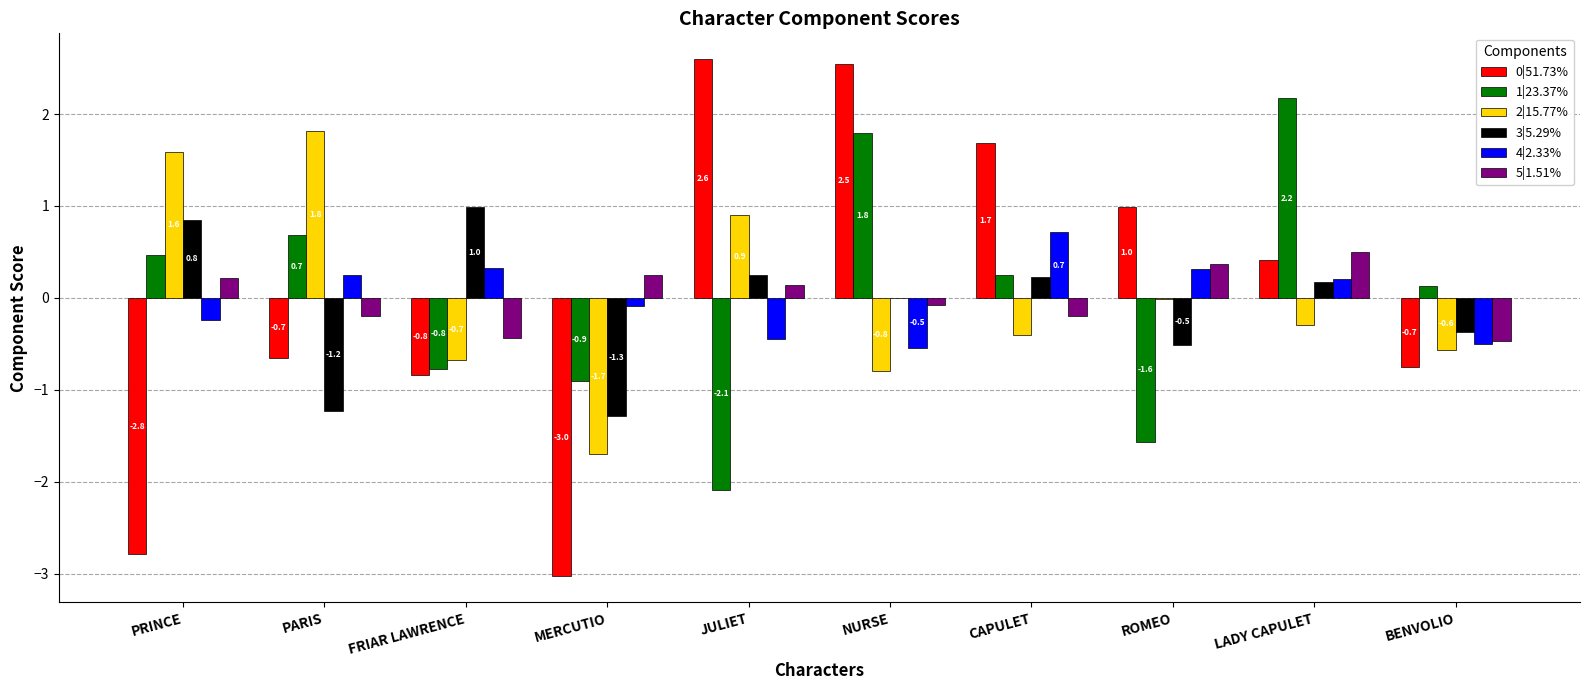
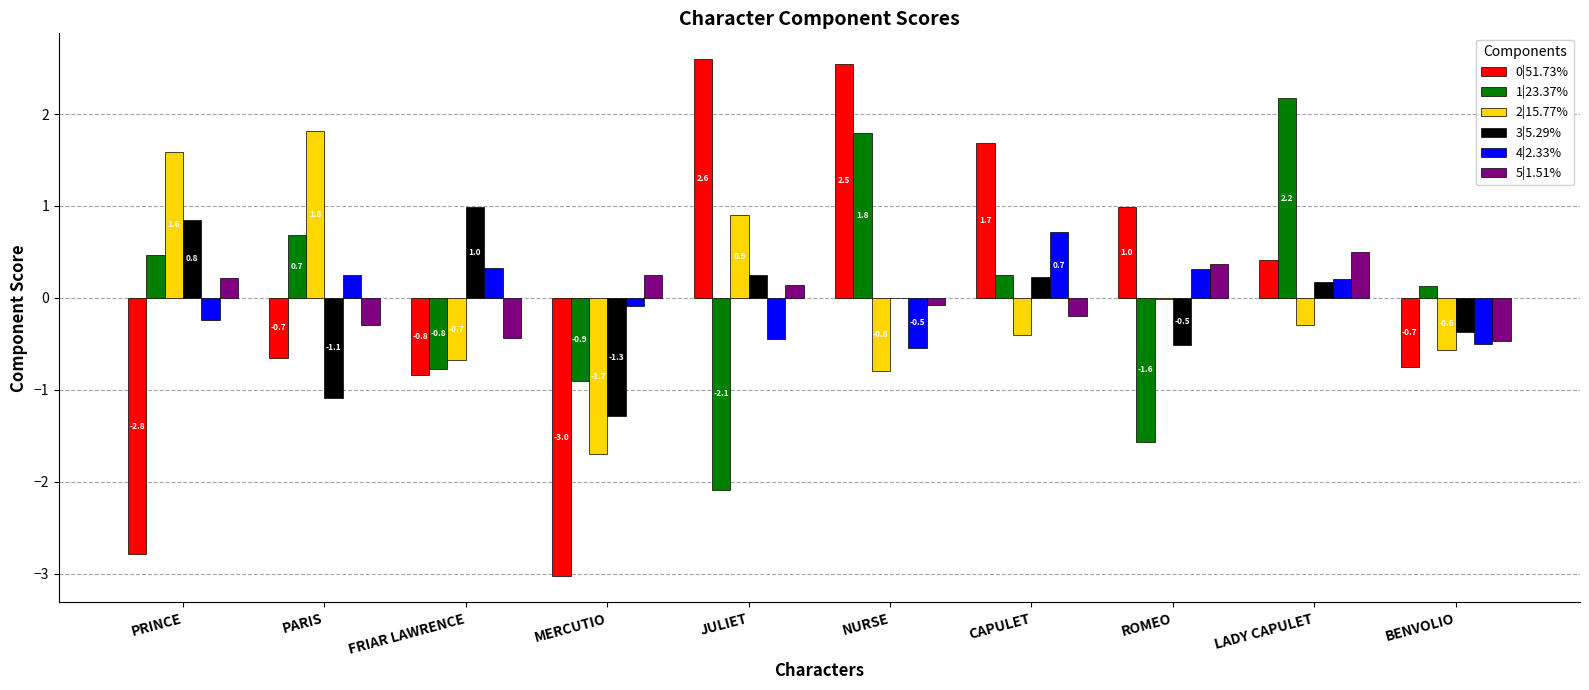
3|5.29%, PARIS: -1.2 -> -1.1
5|1.51%, PARIS: -0.2 -> -0.3
